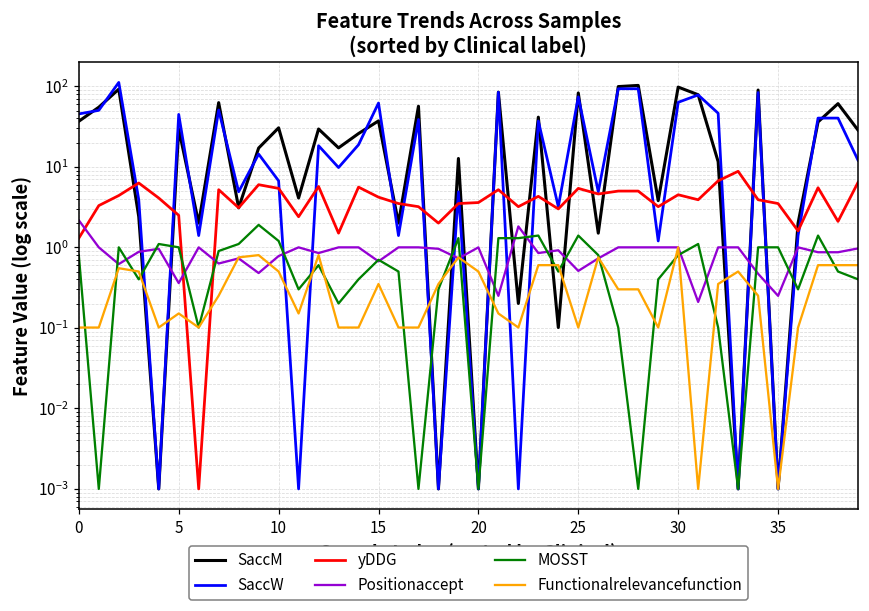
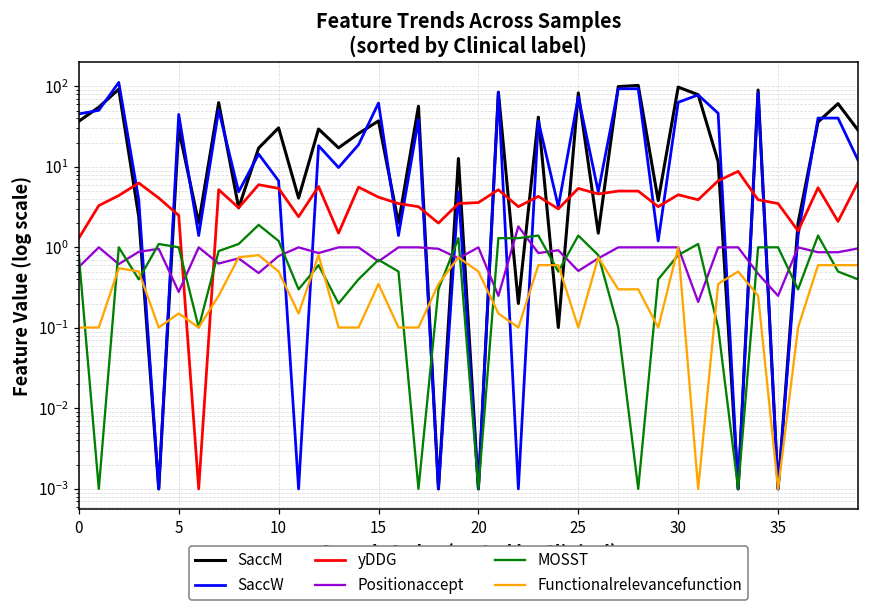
Positionaccept, 0: 2.2 -> 0.6
Positionaccept, 5: 0.4 -> 0.28
